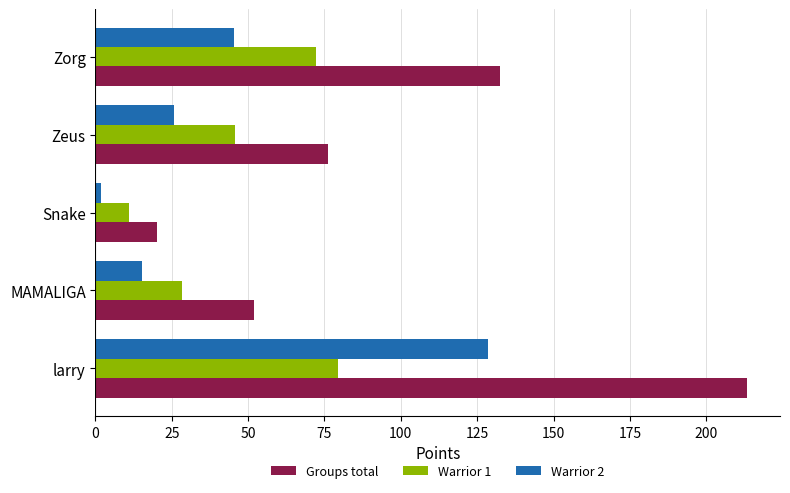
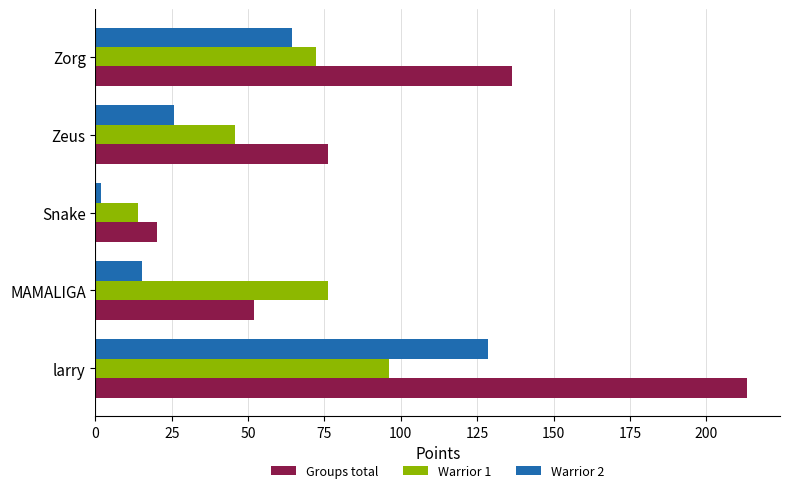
Warrior 2, Zorg: 45 -> 64
Groups total, Zorg: 132 -> 137
Warrior 1, Snake: 11 -> 14
Warrior 1, MAMALIGA: 29 -> 76
Warrior 1, larry: 79 -> 96
